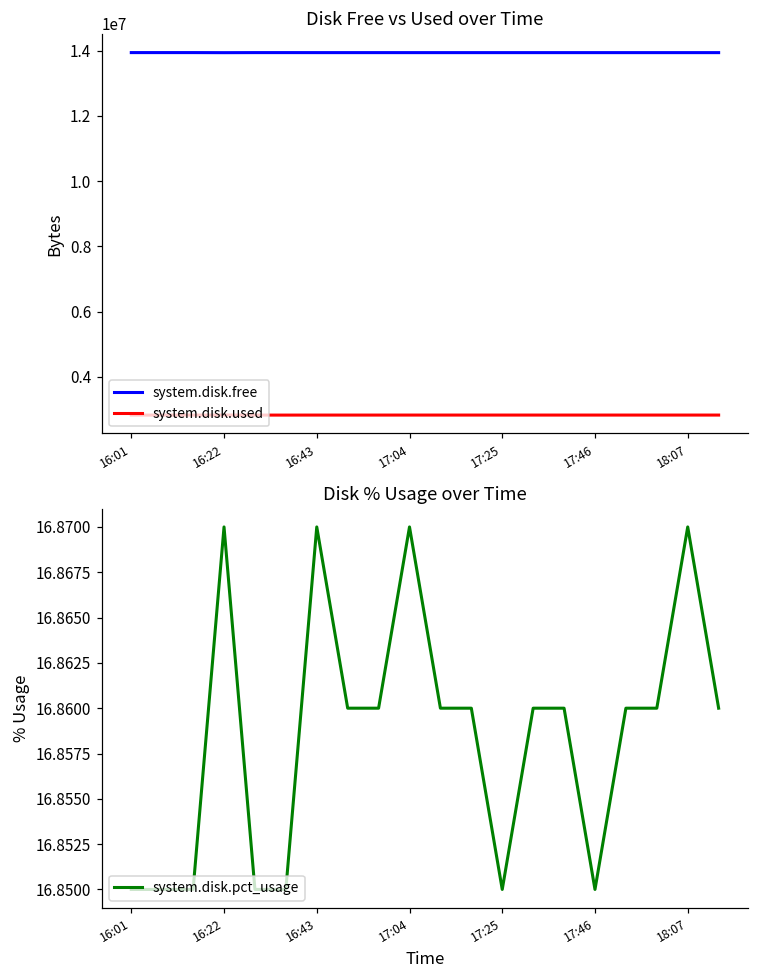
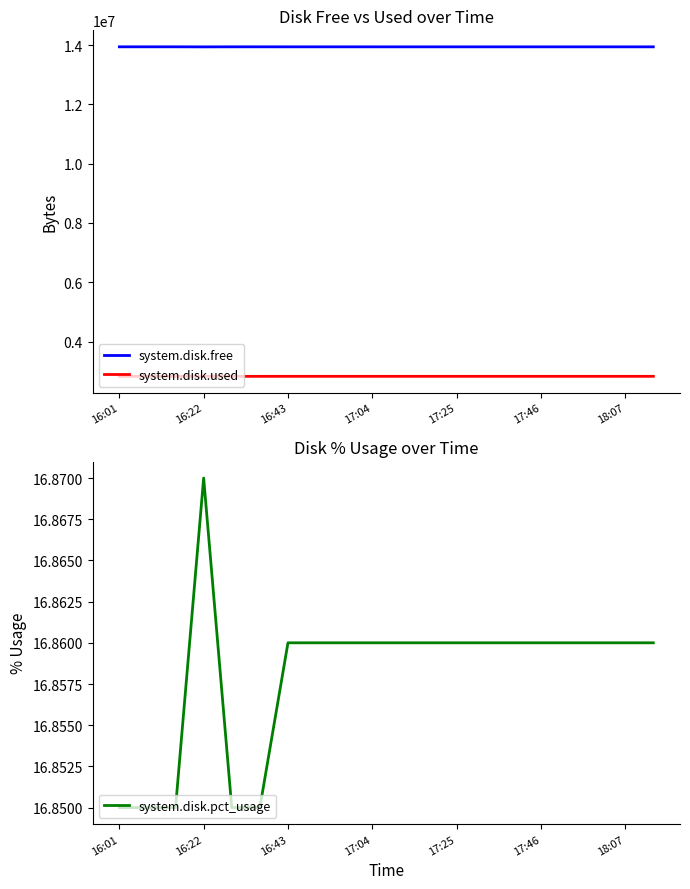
Disk % Usage over Time, 16:43: 16.87 -> 16.86
Disk % Usage over Time, 17:04: 16.87 -> 16.86
Disk % Usage over Time, 17:25: 16.85 -> 16.86
Disk % Usage over Time, 17:46: 16.85 -> 16.86
Disk % Usage over Time, 18:07: 16.87 -> 16.86
